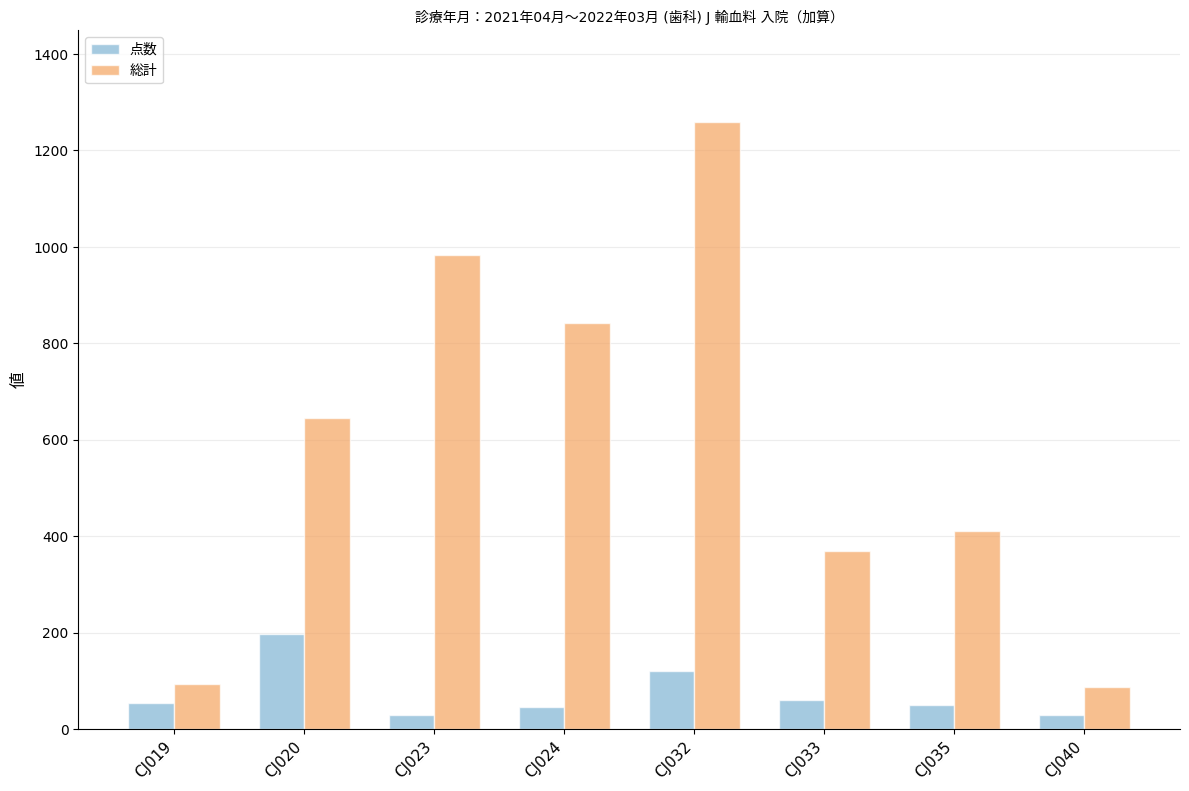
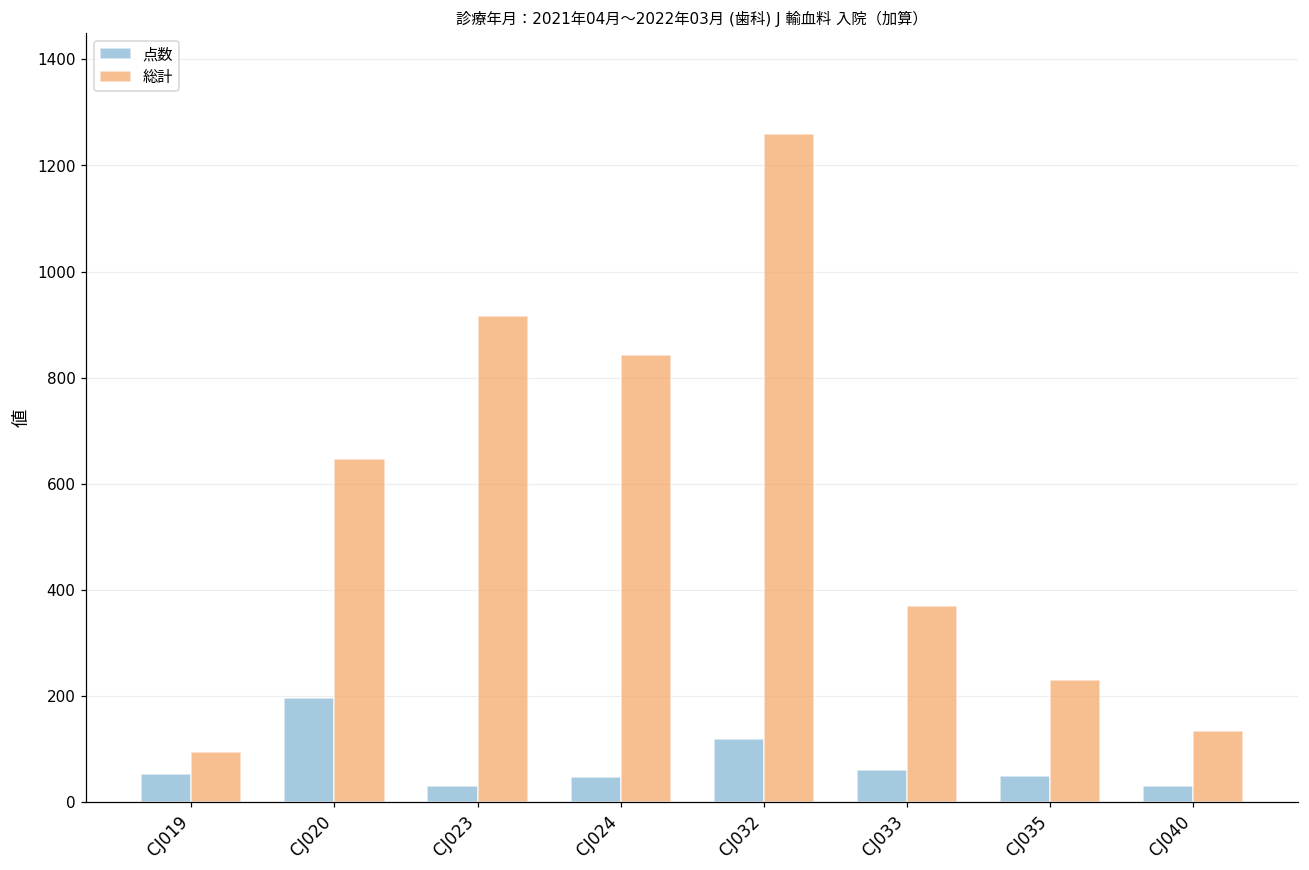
総計, CJ023: 980 -> 920
総計, CJ035: 410 -> 230
総計, CJ040: 90 -> 140
